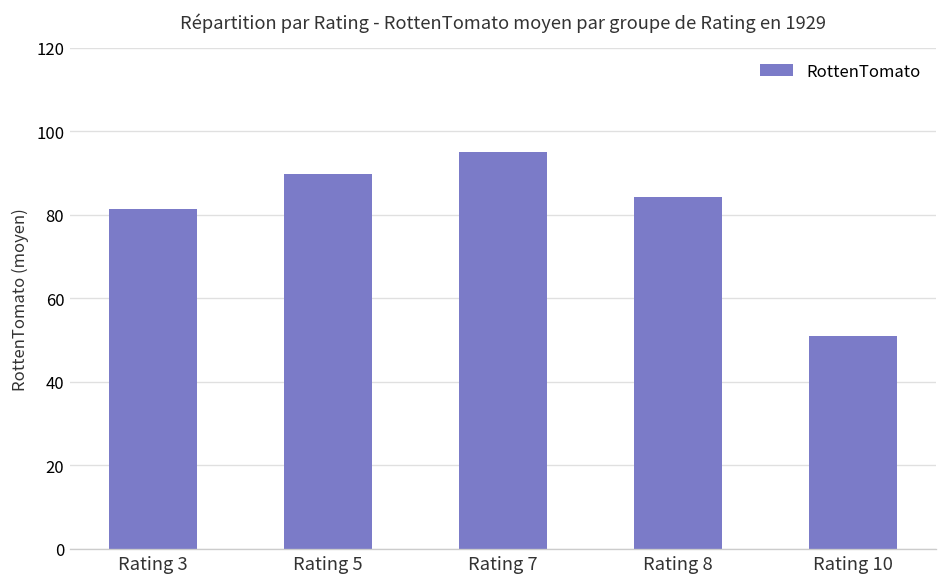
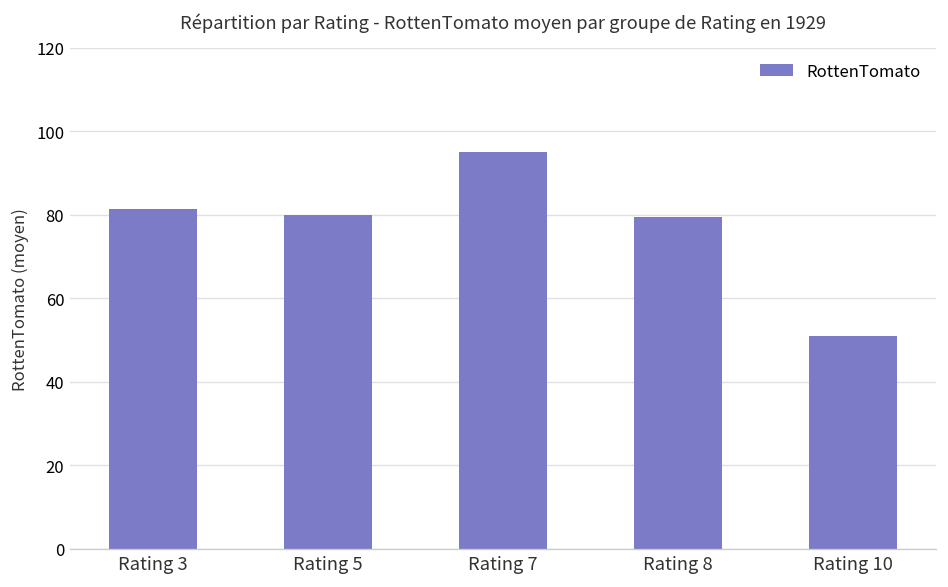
Rating 5: 90 -> 80
Rating 8: 84 -> 80
